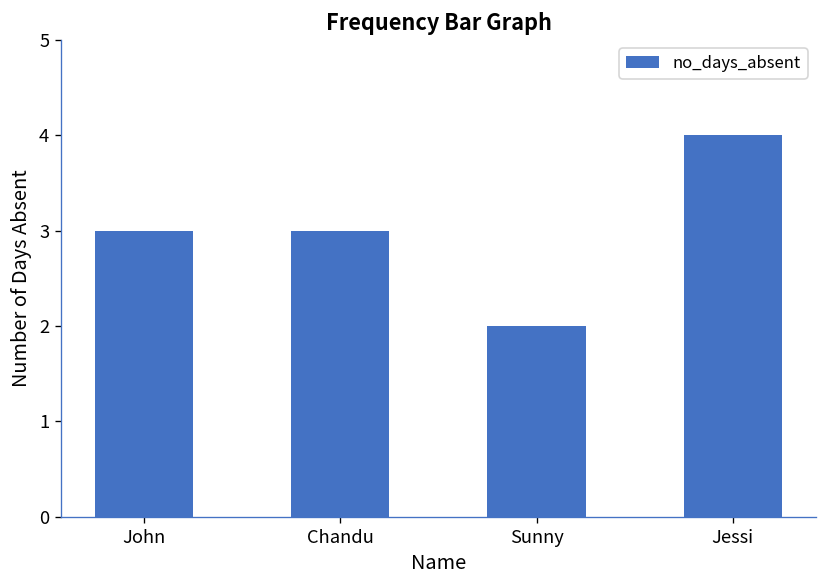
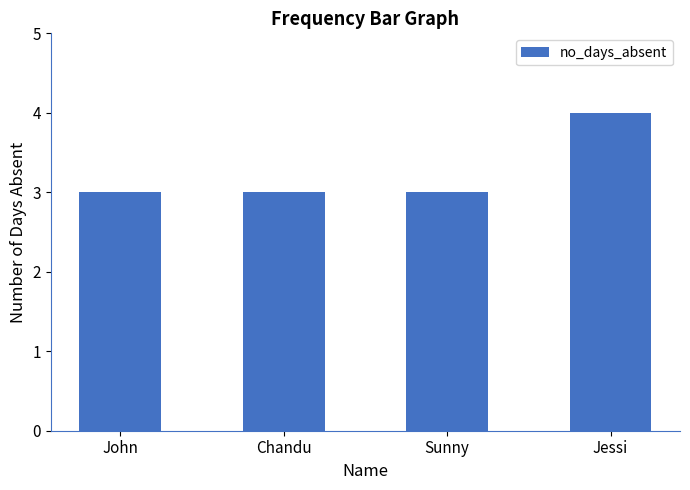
Sunny: 2 -> 3
